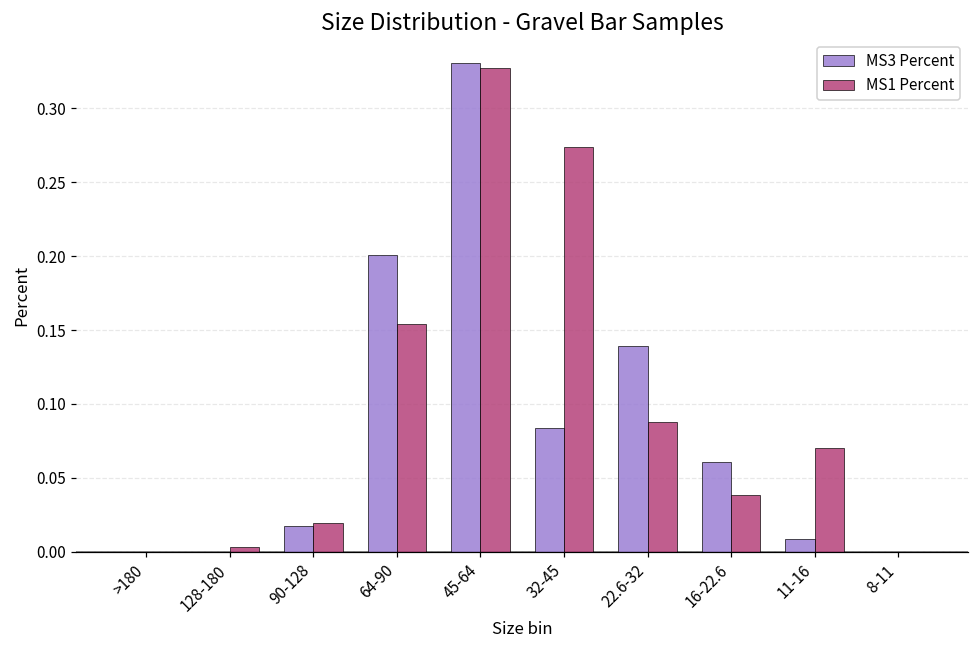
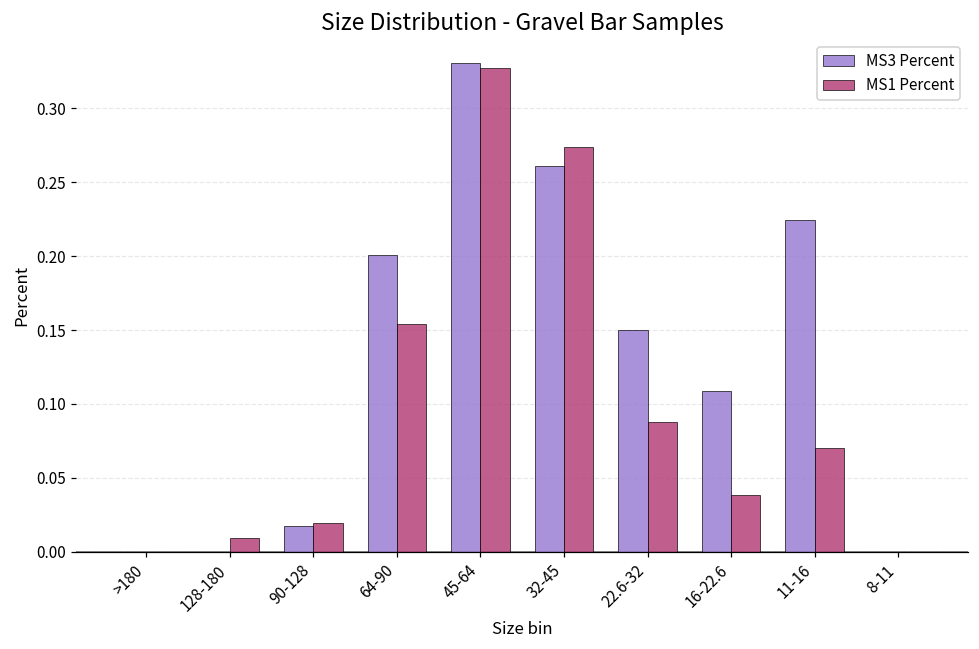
MS1 Percent, 128-180: 0.003 -> 0.010
MS3 Percent, 32-45: 0.084 -> 0.261
MS3 Percent, 22.6-32: 0.139 -> 0.150
MS3 Percent, 16-22.6: 0.061 -> 0.109
MS3 Percent, 11-16: 0.009 -> 0.225
